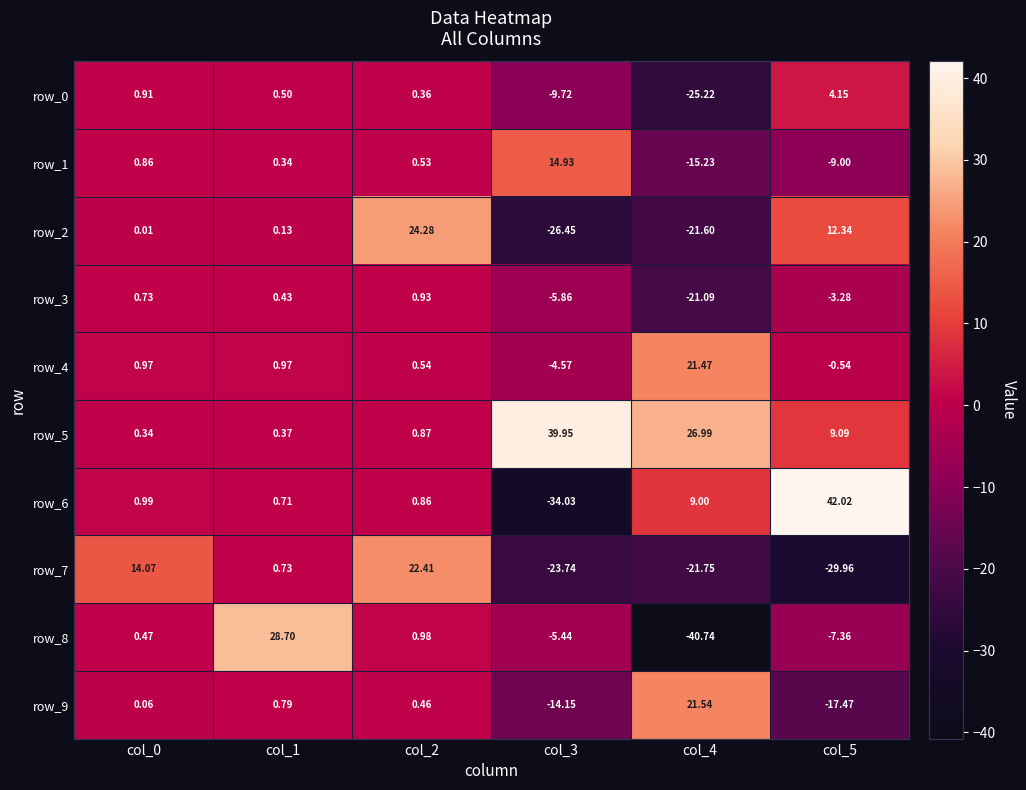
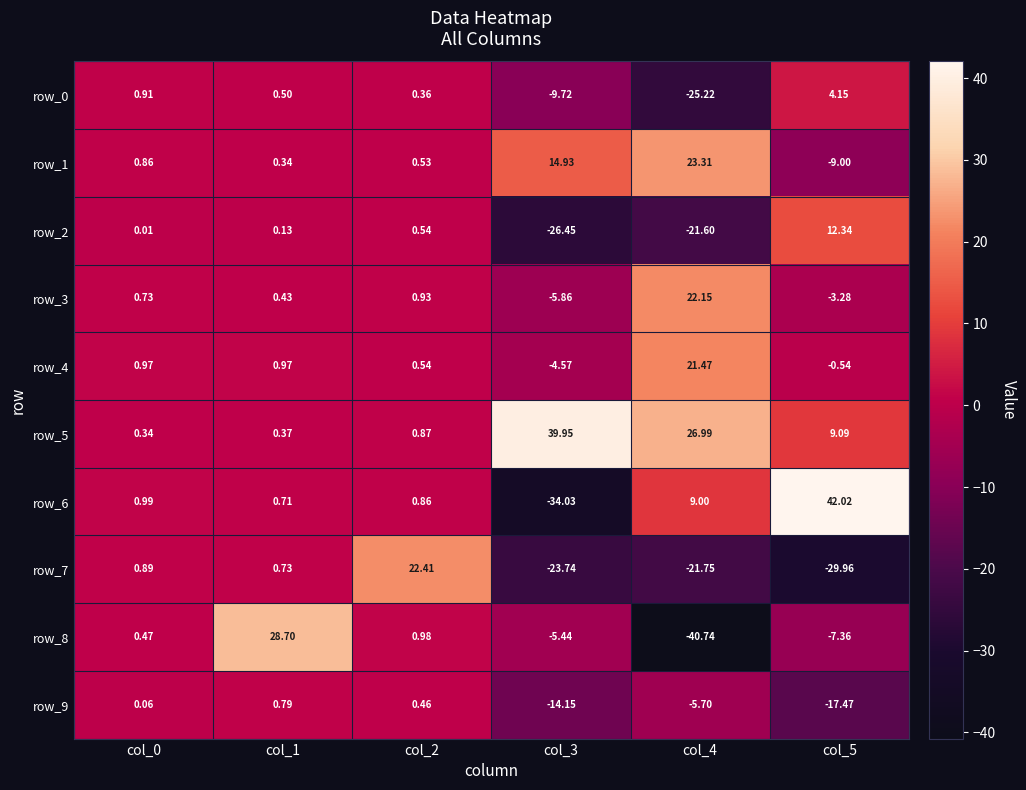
row_1, col_4: -15.23 -> 23.31
row_2, col_2: 24.28 -> 0.54
row_3, col_4: -21.09 -> 22.15
row_7, col_0: 14.07 -> 0.89
row_9, col_4: 21.54 -> -5.70
